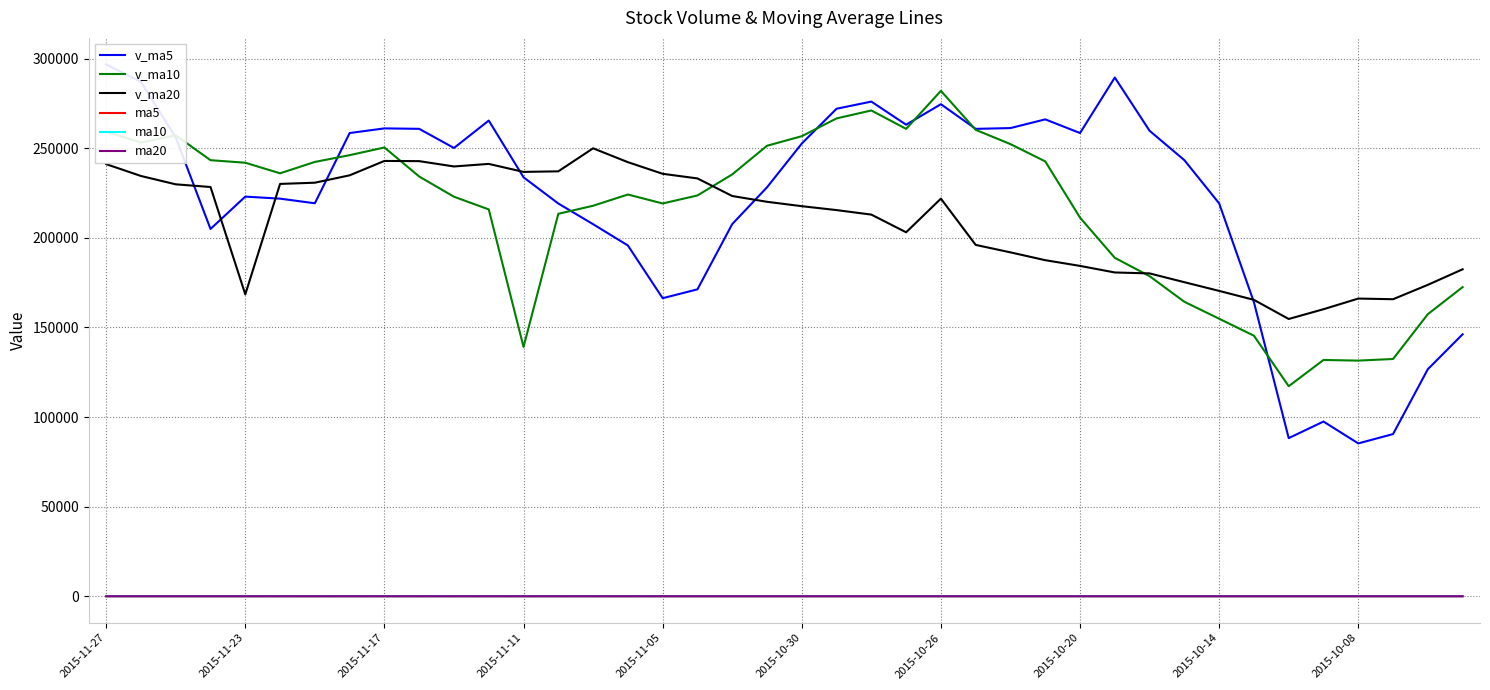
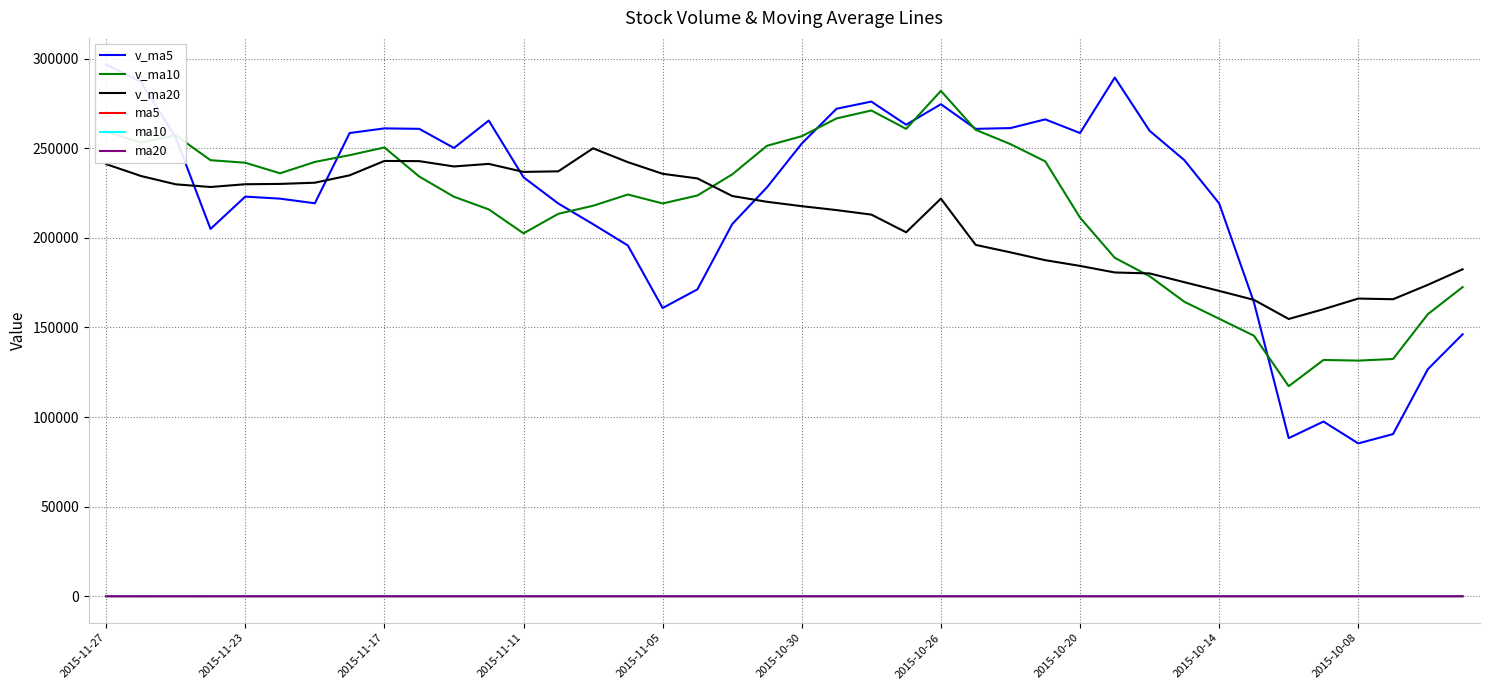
v_ma20, 2015-11-23: 168000 -> 230000
v_ma10, 2015-11-11: 139000 -> 203000
v_ma5, 2015-11-05: 166000 -> 161000
